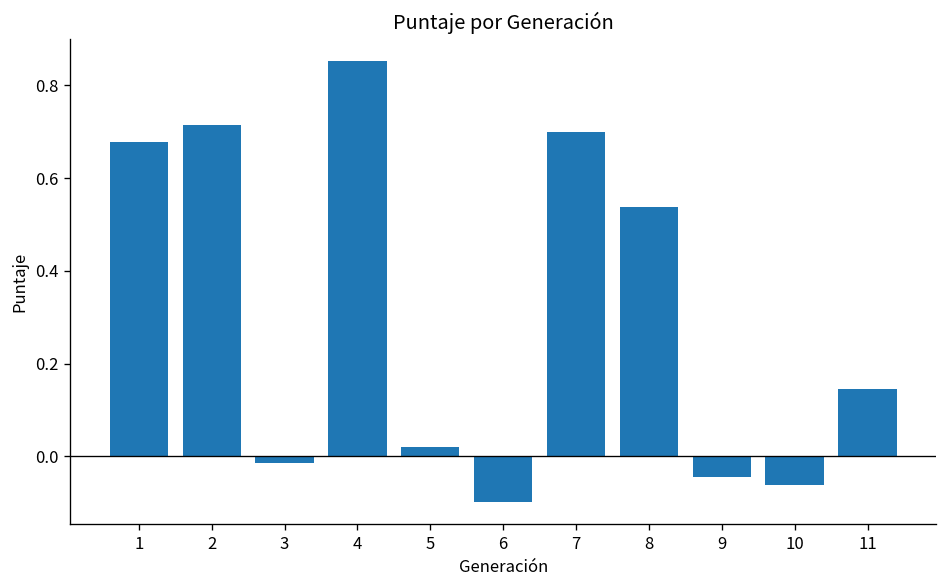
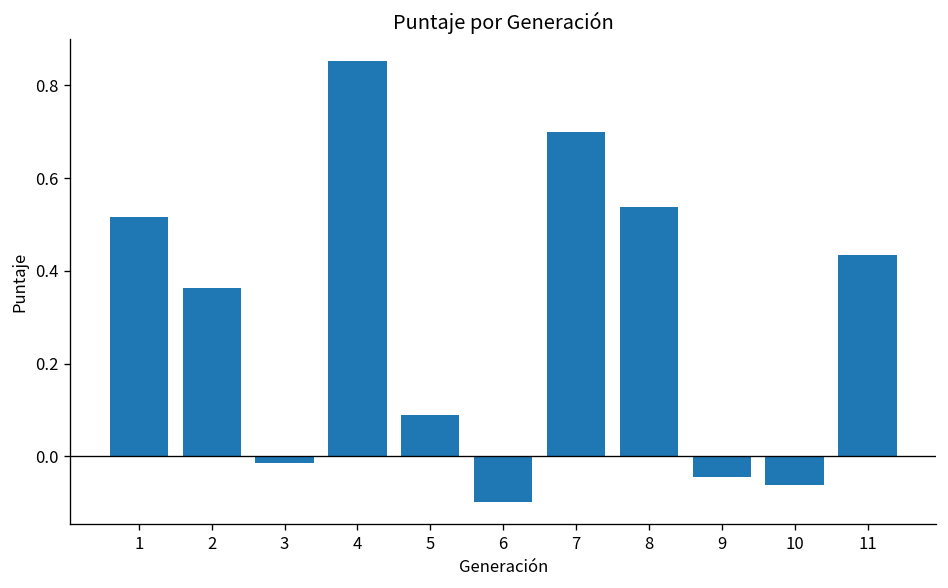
1: 0.68 -> 0.52
2: 0.71 -> 0.36
5: 0.02 -> 0.09
11: 0.15 -> 0.43
